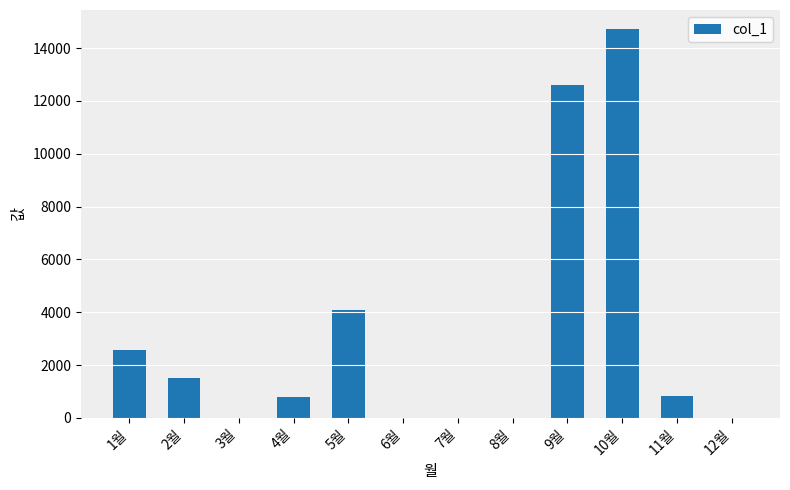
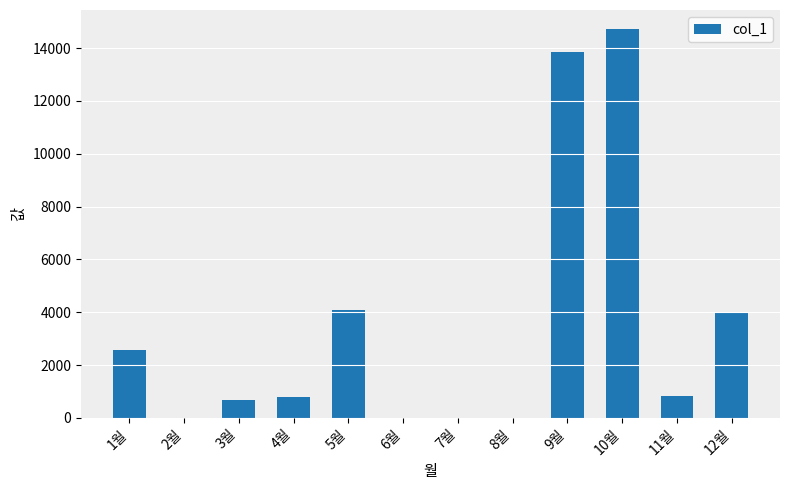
2월: 1500 -> 0
3월: 0 -> 700
9월: 12600 -> 13800
12월: 0 -> 4000
